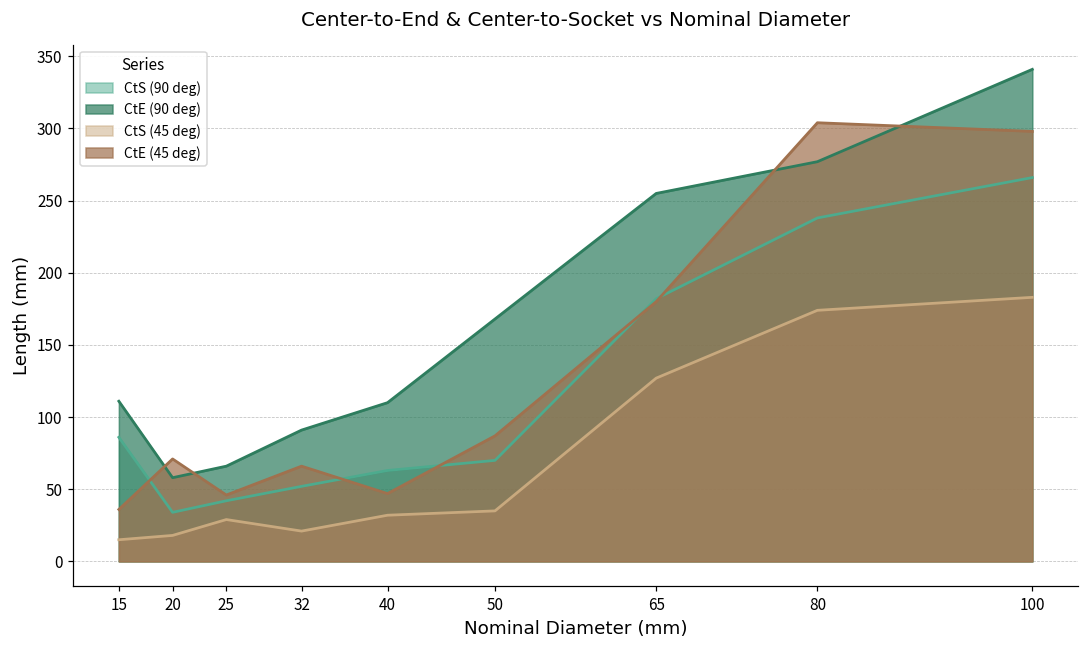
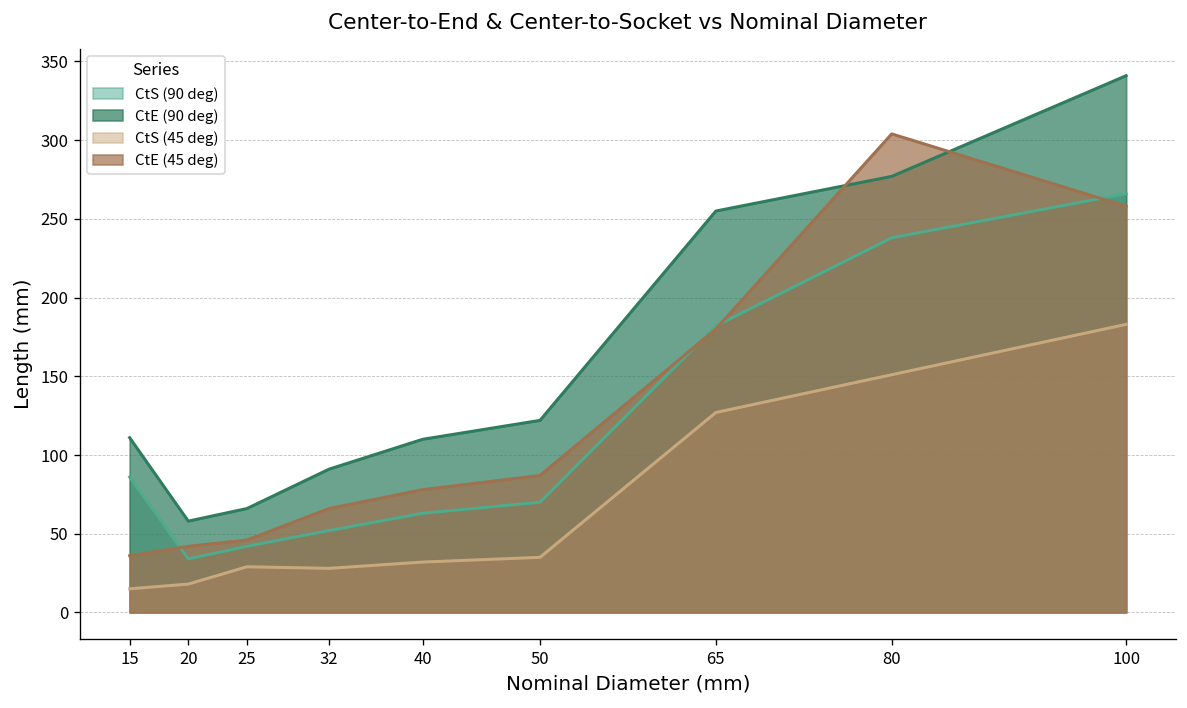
CtE (45 deg), 20: 71 -> 42
CtS (45 deg), 32: 21 -> 28
CtE (45 deg), 40: 47 -> 78
CtE (90 deg), 50: 168 -> 122
CtS (45 deg), 80: 174 -> 151
CtE (45 deg), 100: 298 -> 258
